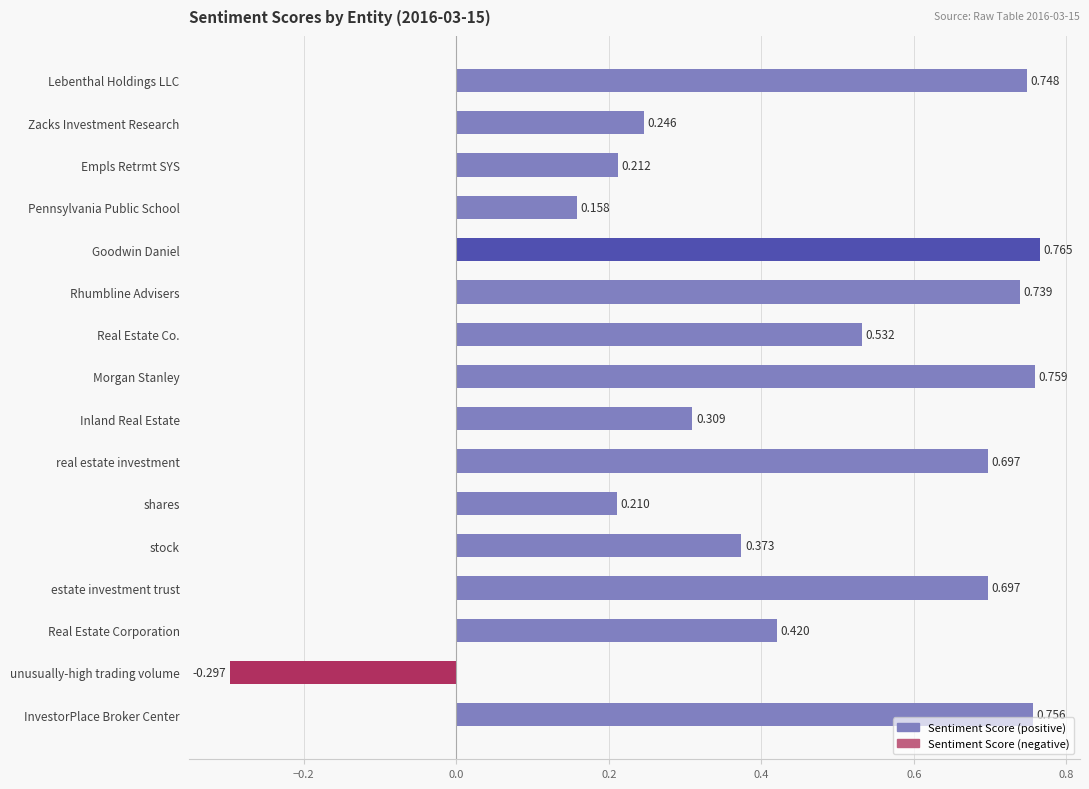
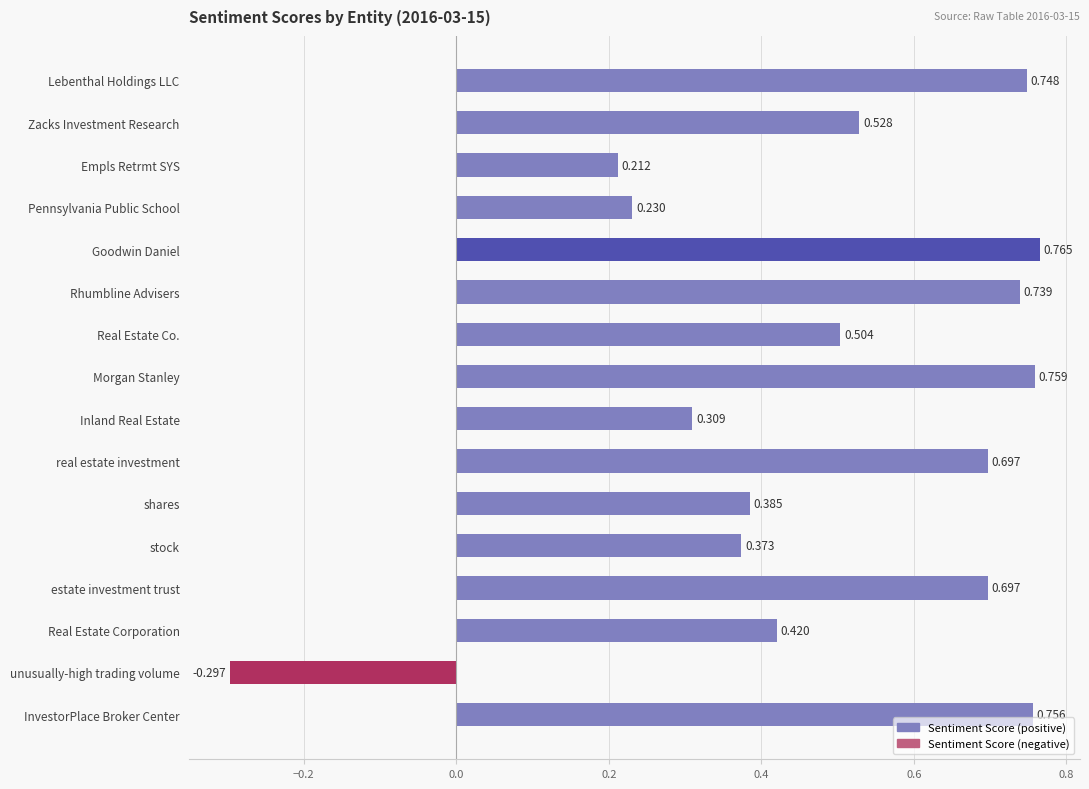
Zacks Investment Research: 0.246 -> 0.528
Pennsylvania Public School: 0.158 -> 0.230
Real Estate Co.: 0.532 -> 0.504
shares: 0.210 -> 0.385
